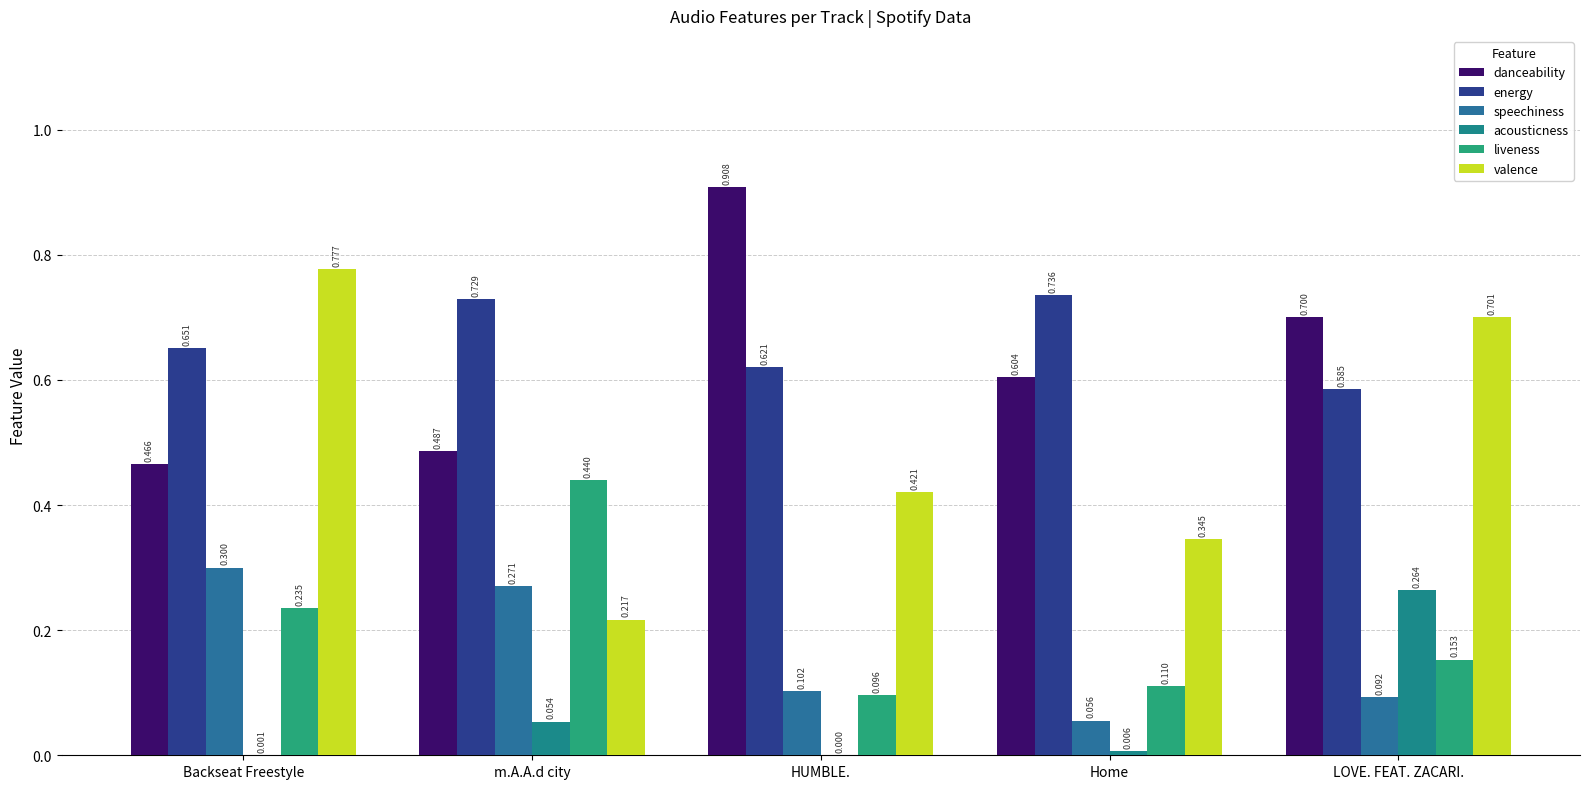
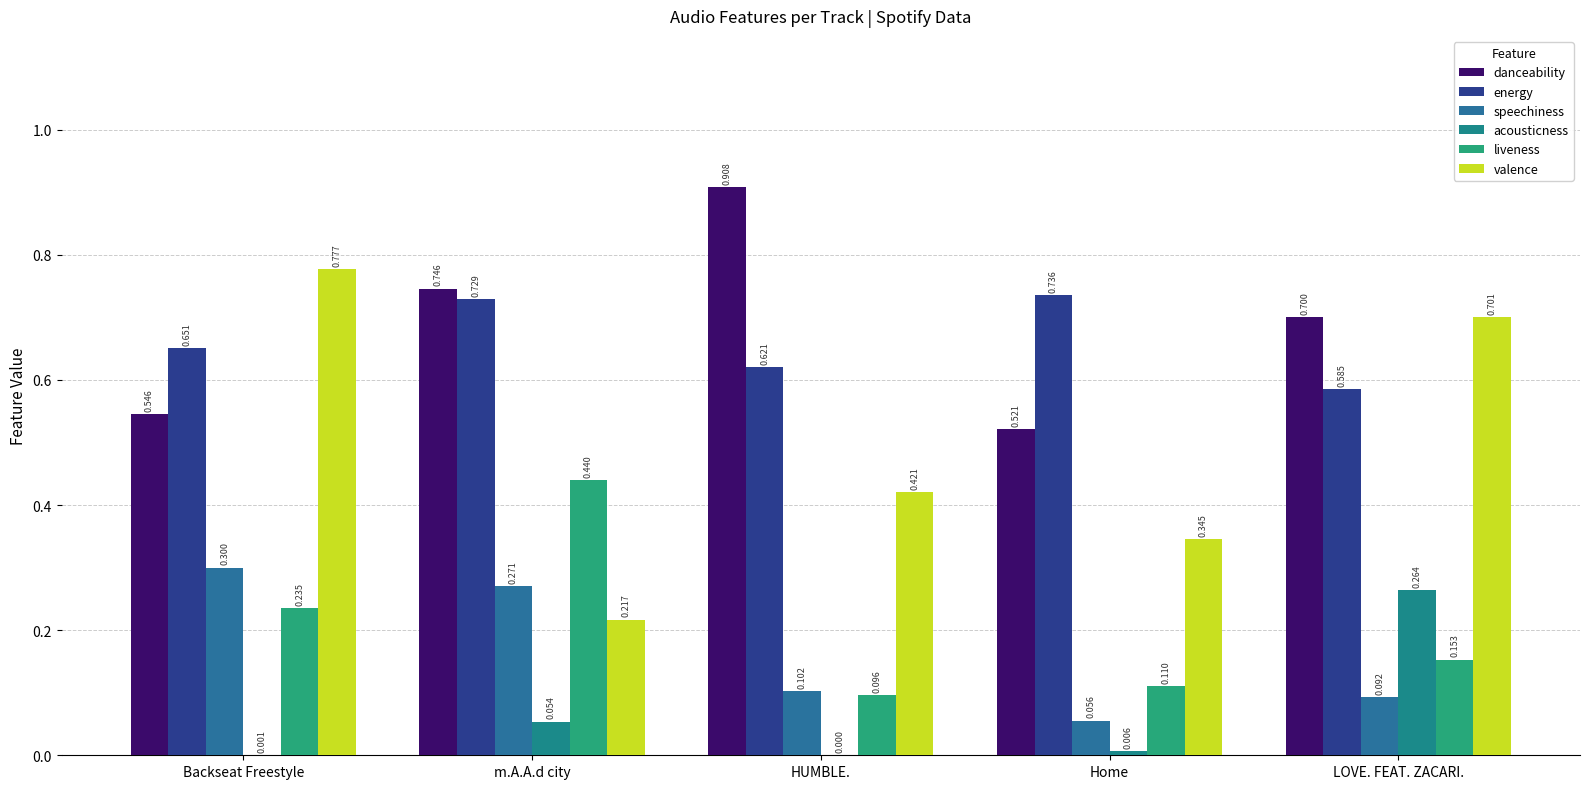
danceability, Backseat Freestyle: 0.466 -> 0.546
danceability, m.A.A.d city: 0.487 -> 0.746
danceability, Home: 0.604 -> 0.521
